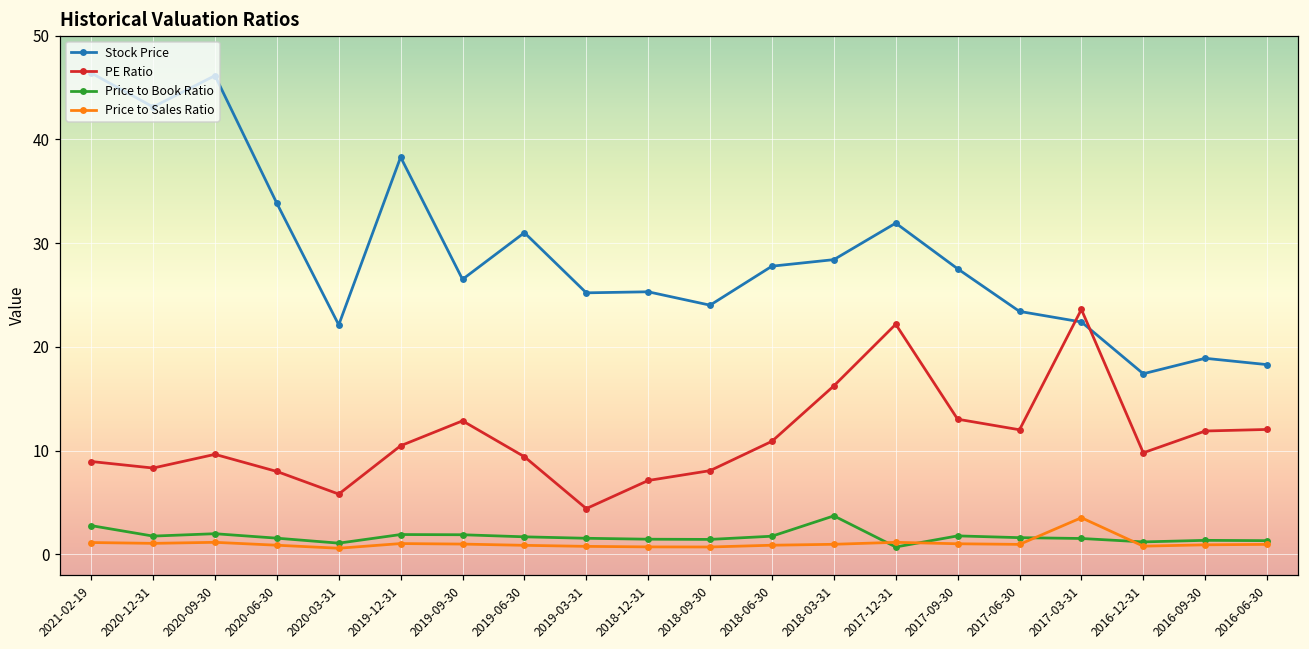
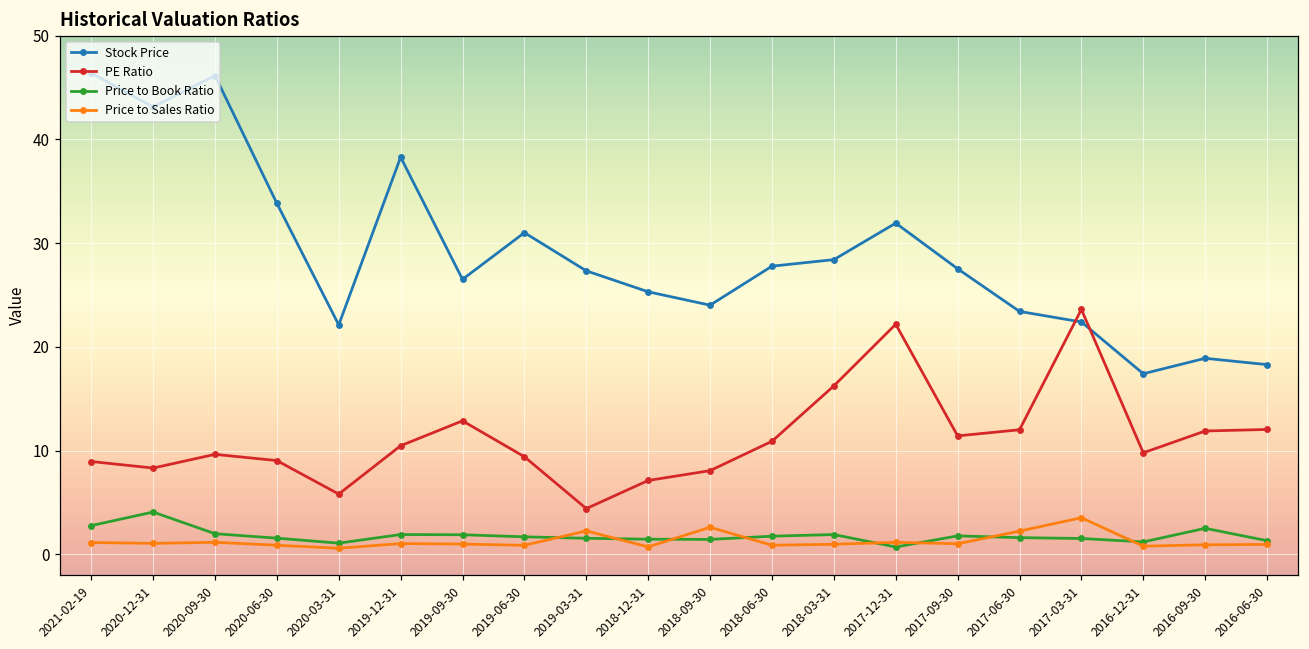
Price to Book Ratio, 2020-12-31: 2 -> 4
PE Ratio, 2020-06-30: 8 -> 9
Stock Price, 2019-03-31: 25 -> 27
Price to Sales Ratio, 2019-03-31: 1 -> 2
Price to Sales Ratio, 2018-09-30: 1 -> 3
Price to Book Ratio, 2018-03-31: 4 -> 2
PE Ratio, 2017-09-30: 13 -> 11
Price to Sales Ratio, 2017-06-30: 1 -> 2
Price to Book Ratio, 2016-09-30: 1 -> 3
